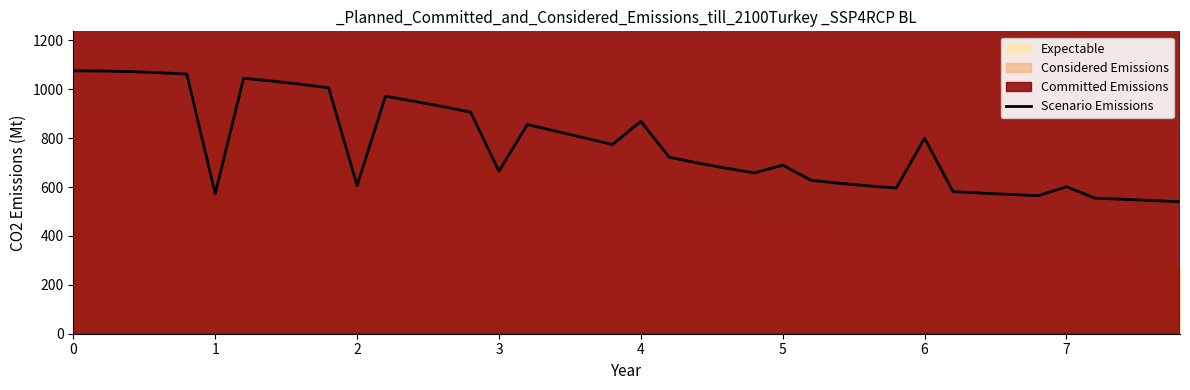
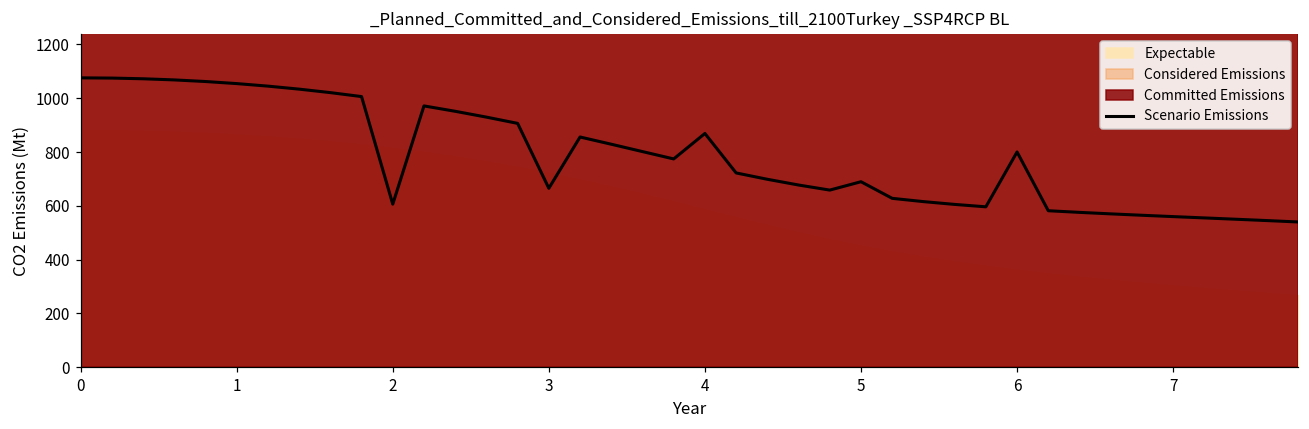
Scenario Emissions, 1: 570 -> 1050
Scenario Emissions, 7: 600 -> 560
